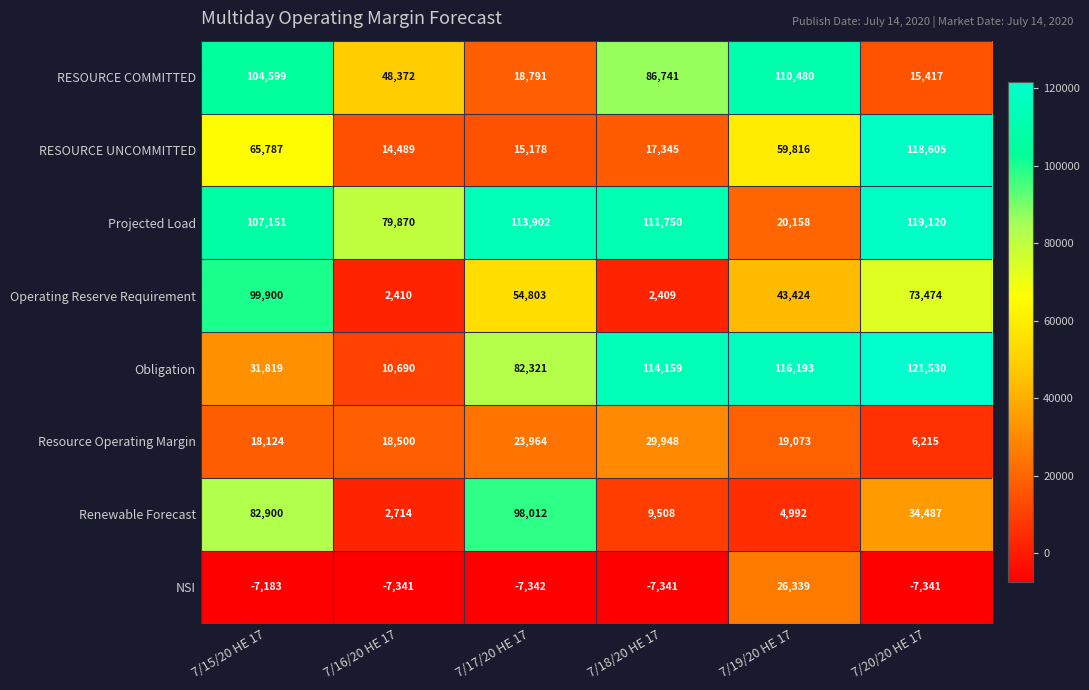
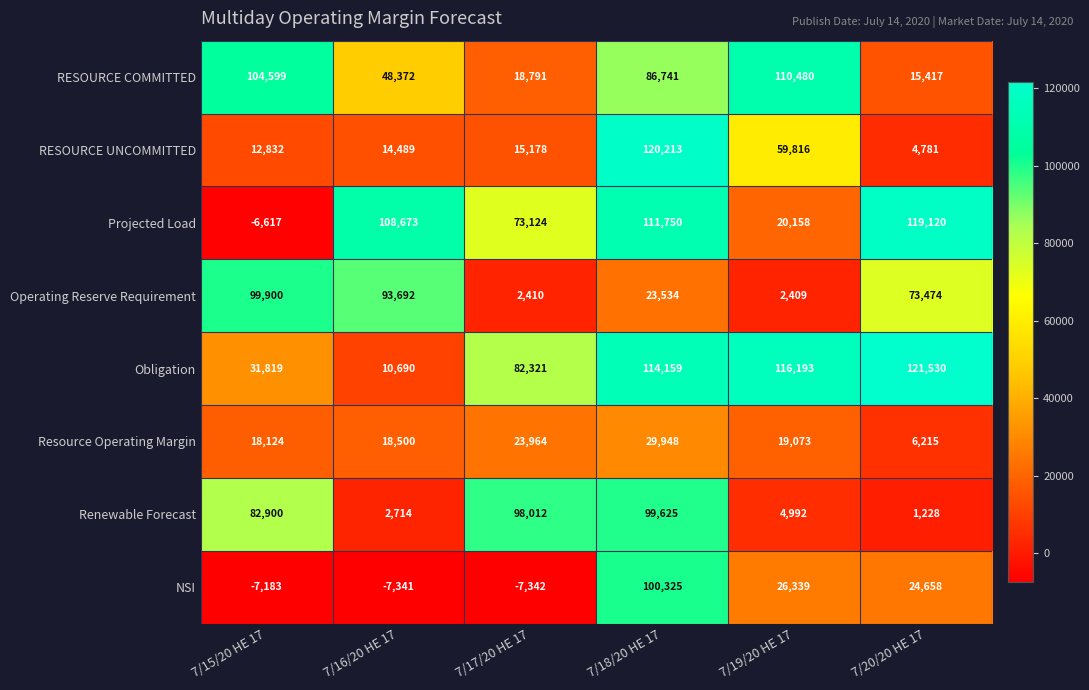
RESOURCE UNCOMMITTED, 7/15/20 HE 17: 65,787 -> 12,832
RESOURCE UNCOMMITTED, 7/18/20 HE 17: 17,345 -> 120,213
RESOURCE UNCOMMITTED, 7/20/20 HE 17: 118,605 -> 4,781
Projected Load, 7/15/20 HE 17: 107,151 -> -6,617
Projected Load, 7/16/20 HE 17: 79,870 -> 108,673
Projected Load, 7/17/20 HE 17: 113,902 -> 73,124
Operating Reserve Requirement, 7/16/20 HE 17: 2,410 -> 93,692
Operating Reserve Requirement, 7/17/20 HE 17: 54,803 -> 2,410
Operating Reserve Requirement, 7/18/20 HE 17: 2,409 -> 23,534
Operating Reserve Requirement, 7/19/20 HE 17: 43,424 -> 2,409
Renewable Forecast, 7/18/20 HE 17: 9,508 -> 99,625
Renewable Forecast, 7/20/20 HE 17: 34,487 -> 1,228
NSI, 7/18/20 HE 17: -7,341 -> 100,325
NSI, 7/20/20 HE 17: -7,341 -> 24,658
